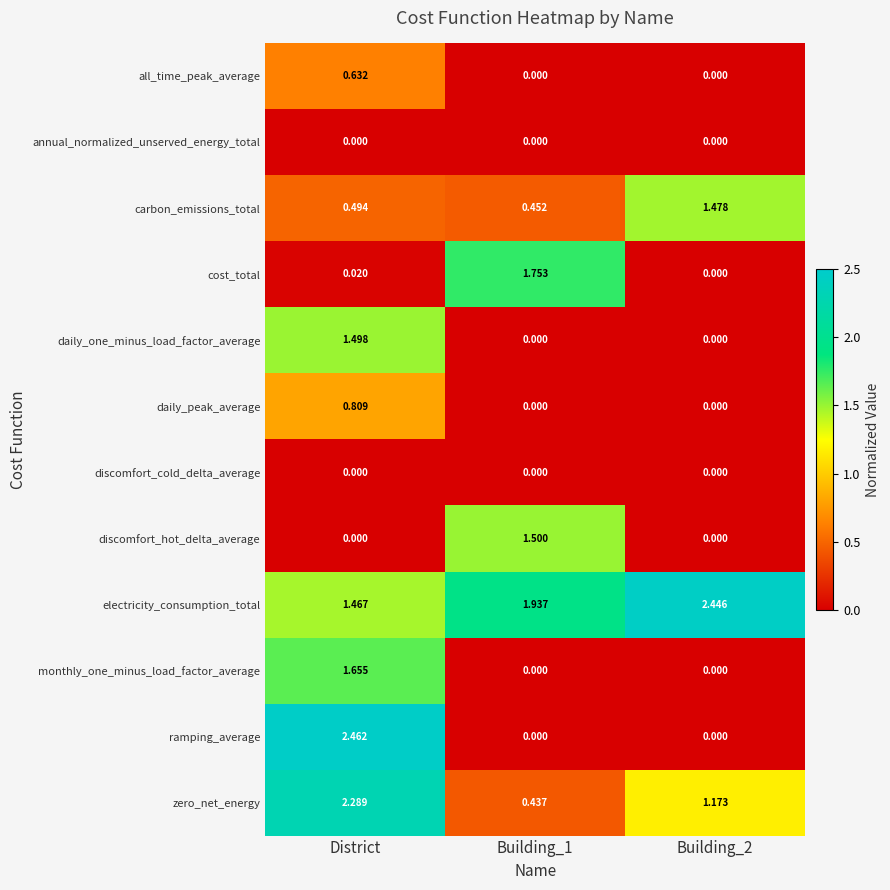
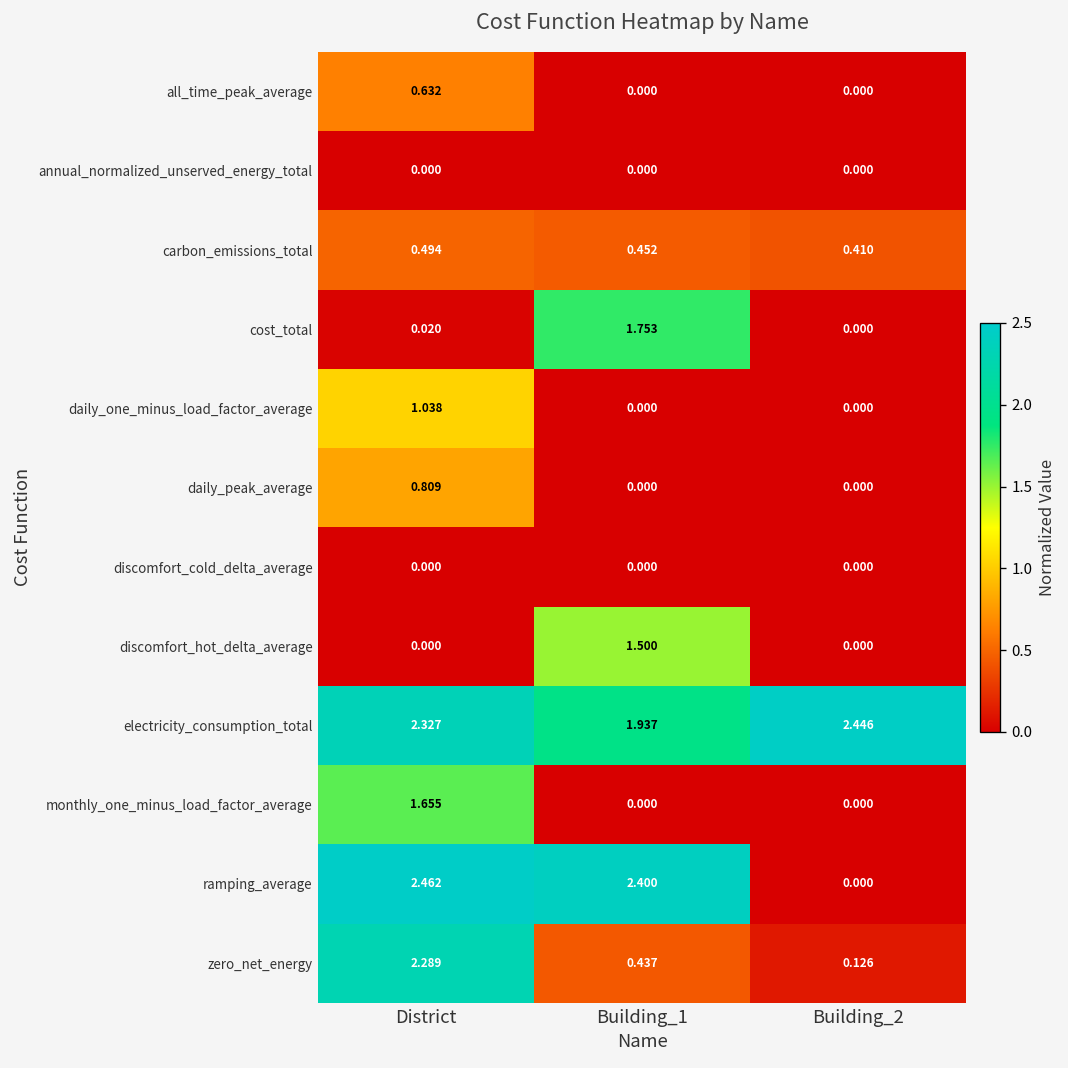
carbon_emissions_total, Building_2: 1.478 -> 0.410
daily_one_minus_load_factor_average, District: 1.498 -> 1.038
electricity_consumption_total, District: 1.467 -> 2.327
ramping_average, Building_1: 0.000 -> 2.400
zero_net_energy, Building_2: 1.173 -> 0.126
